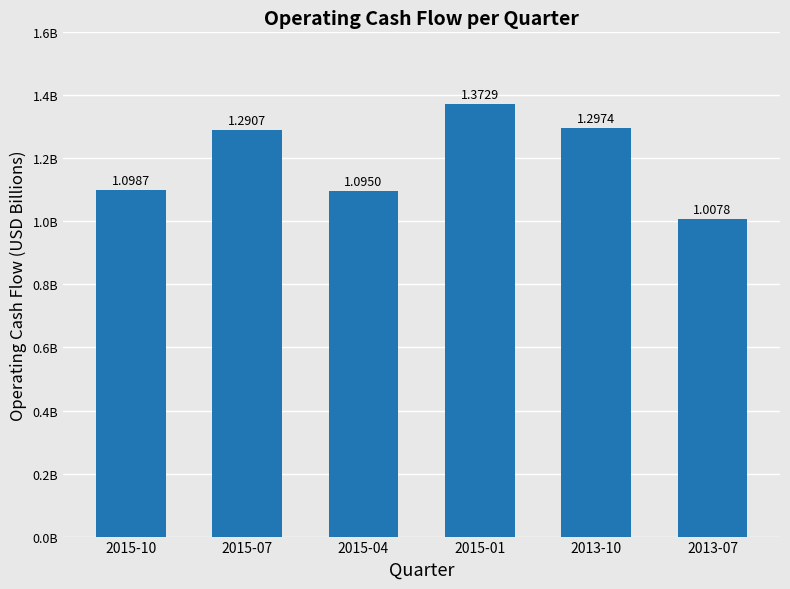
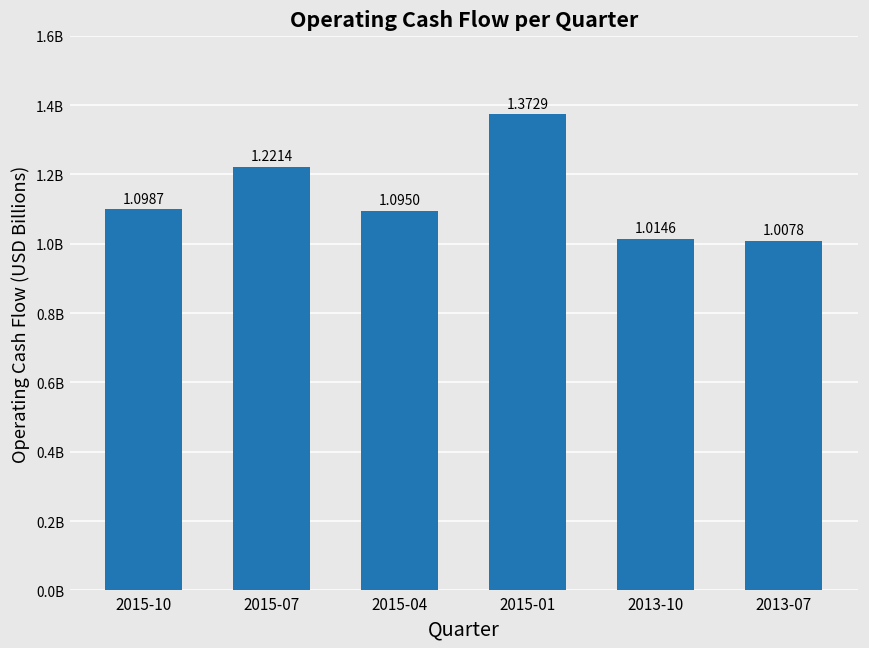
2015-07: 1.2907 -> 1.2214
2013-10: 1.2974 -> 1.0146
